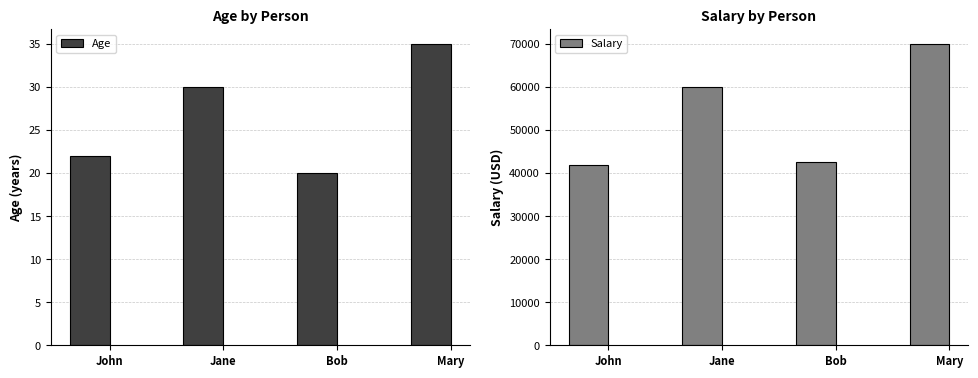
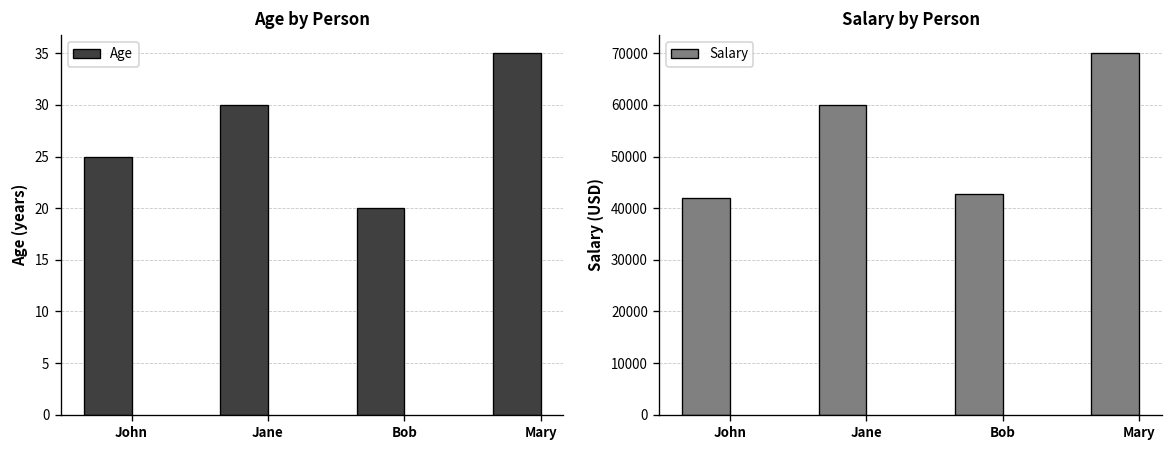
Age by Person, John: 22 -> 25
